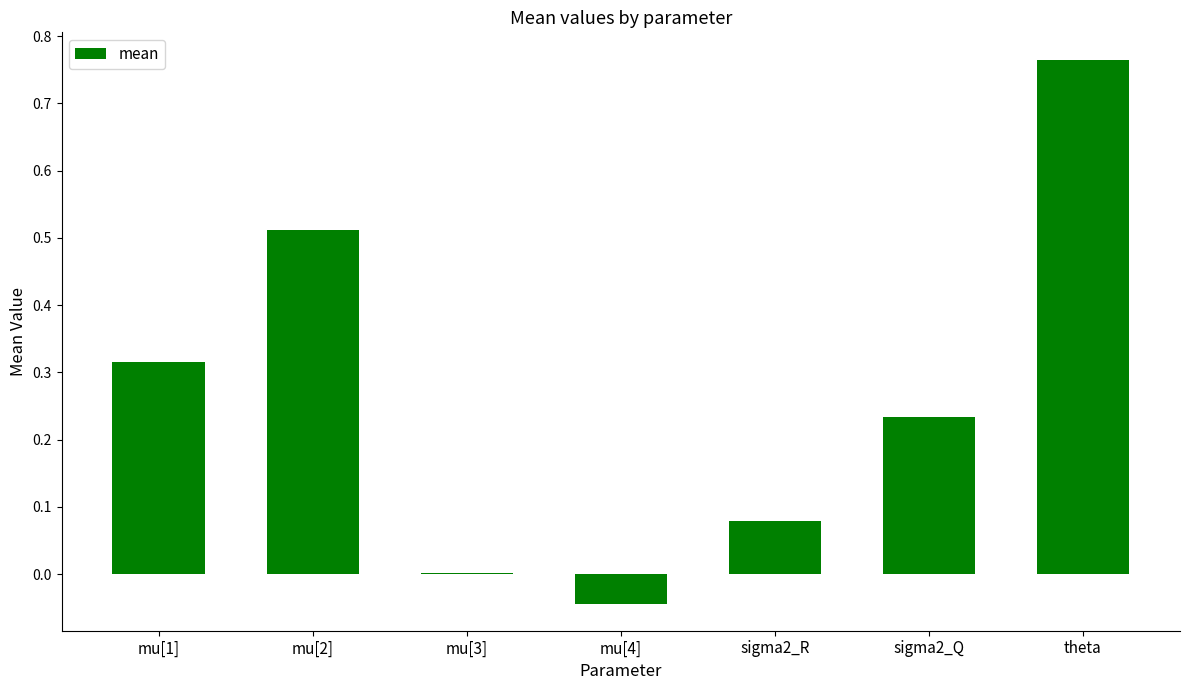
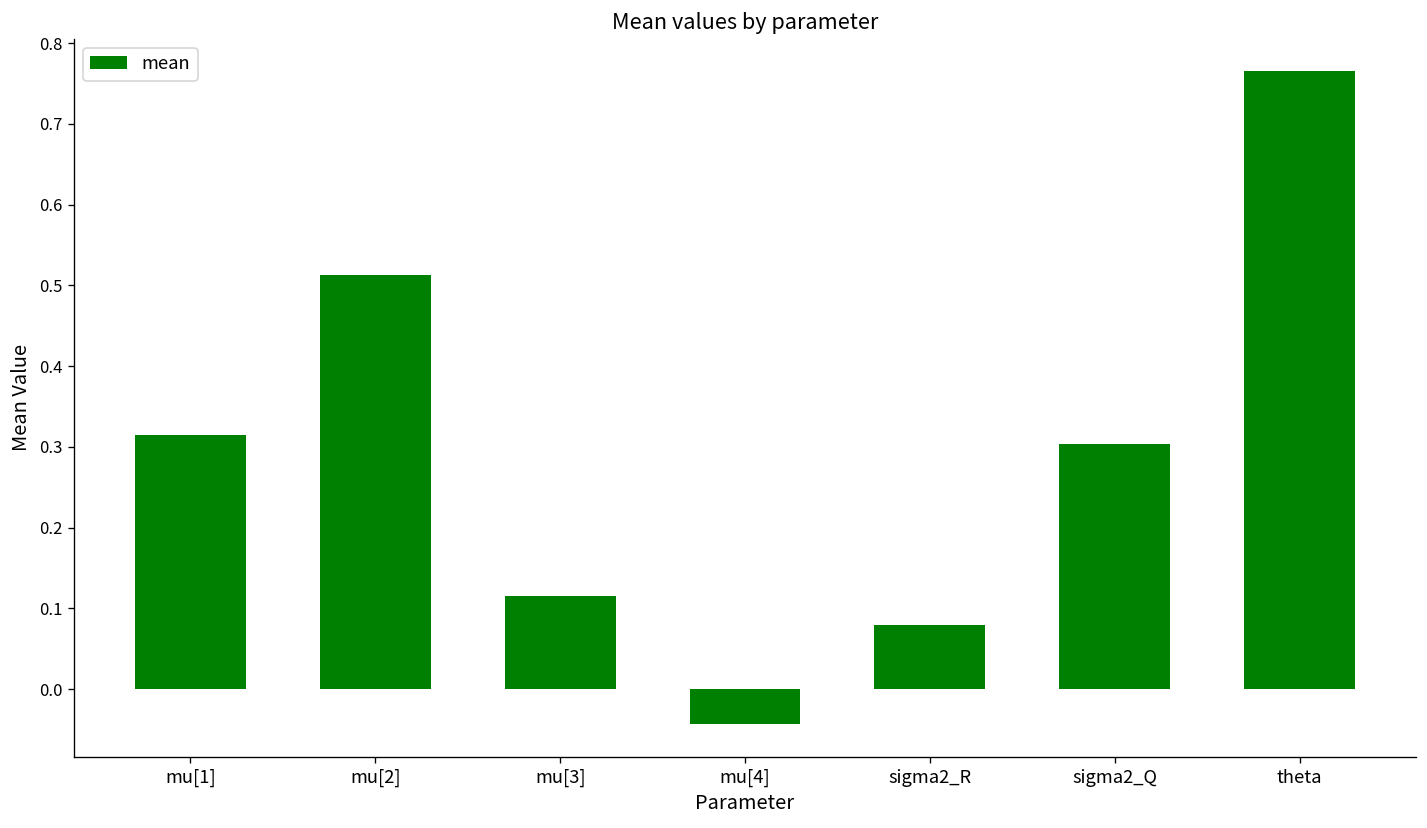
mu[3]: 0.00 -> 0.12
sigma2_Q: 0.23 -> 0.30
